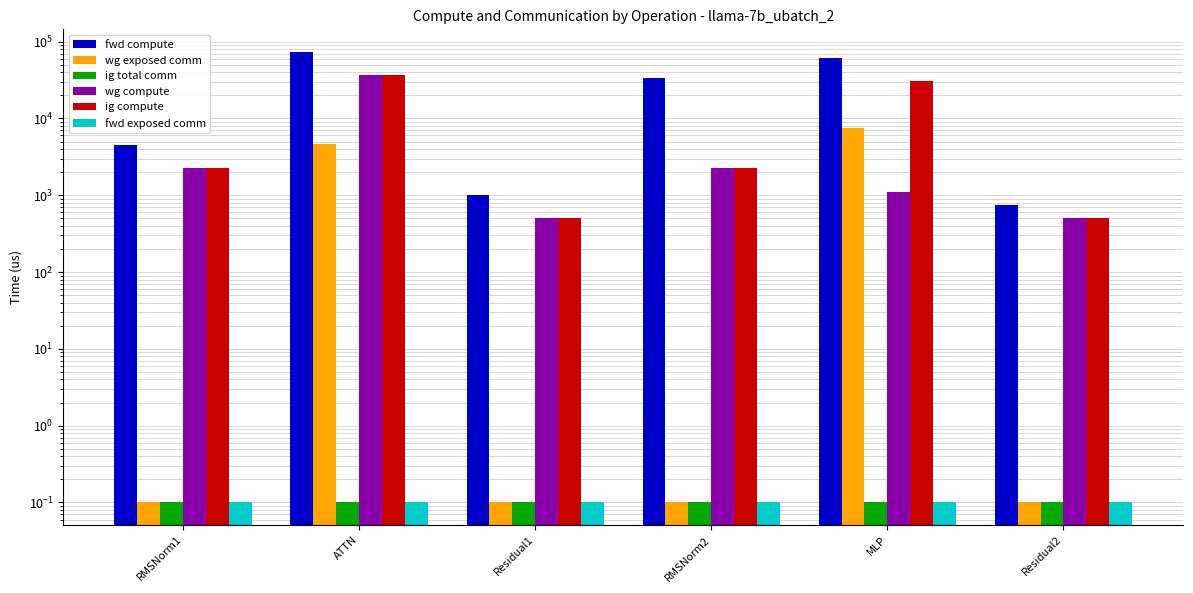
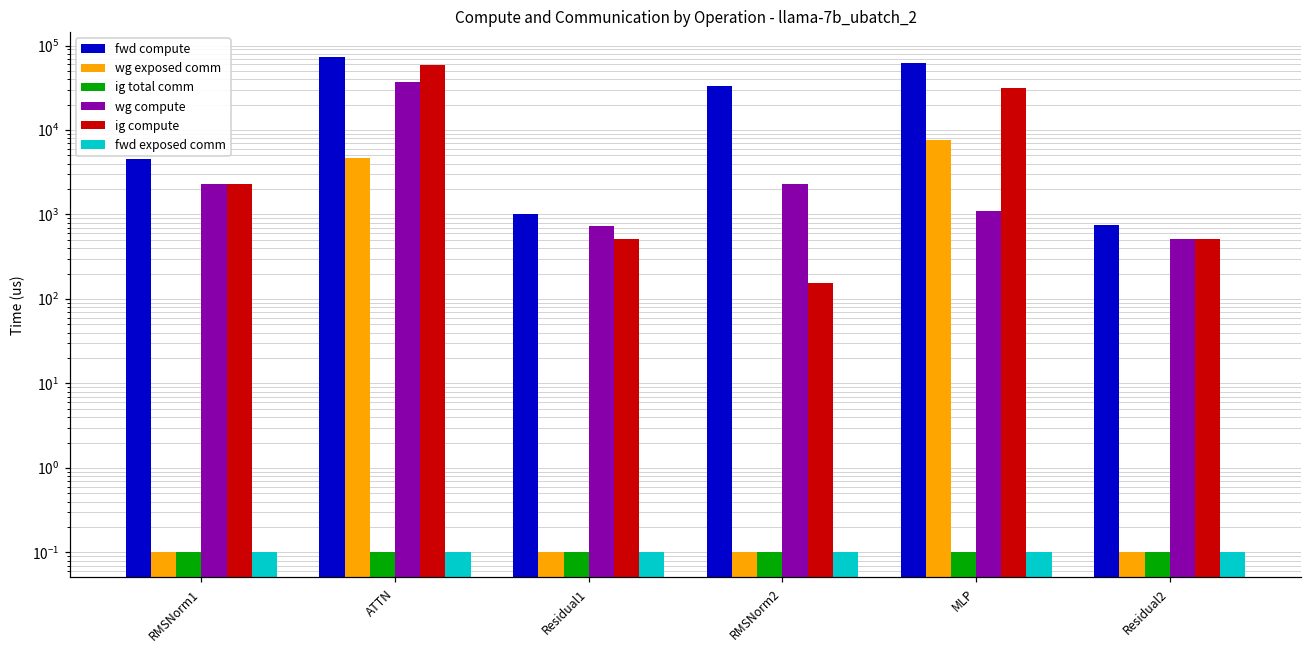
ig compute, ATTN: 40000 -> 60000
wg compute, Residual1: 500 -> 700
ig compute, RMSNorm2: 2300 -> 150
